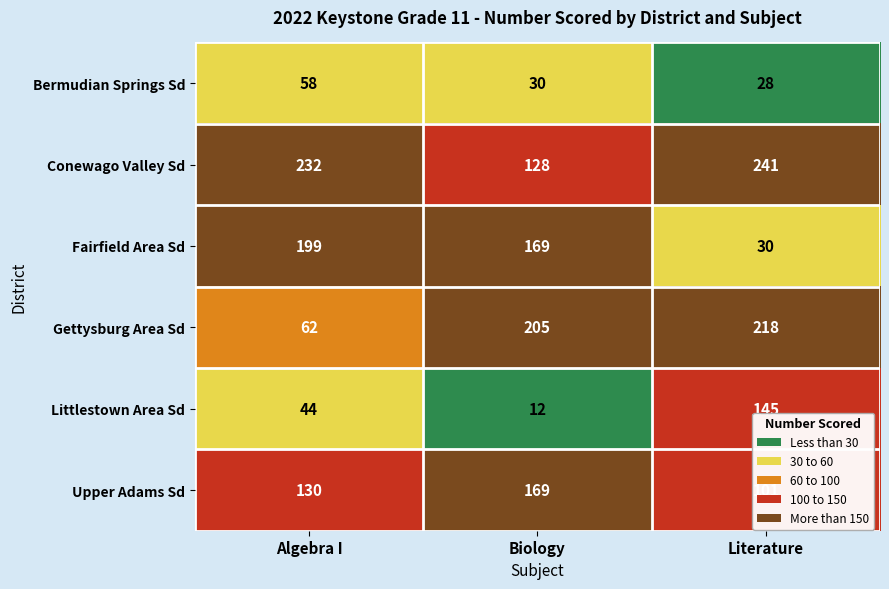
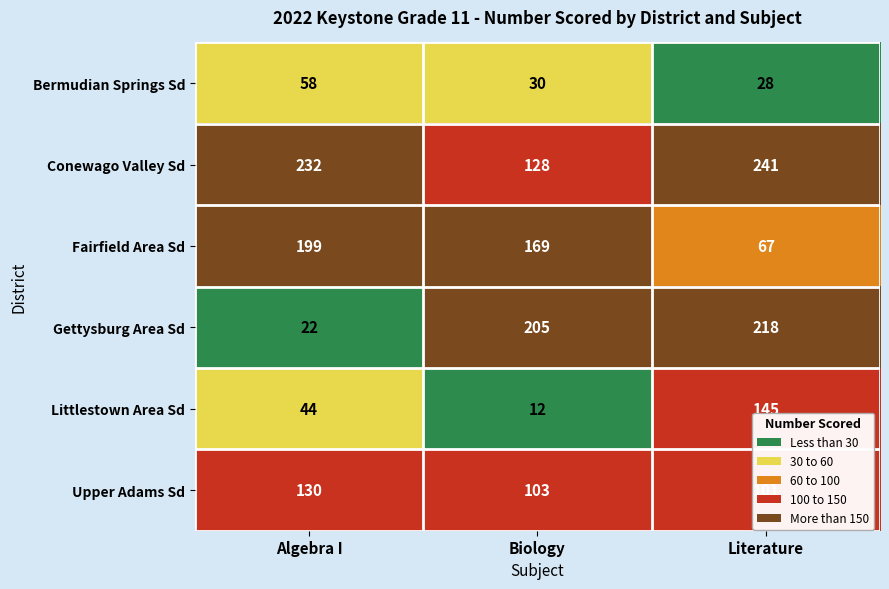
Fairfield Area Sd, Literature: 30 -> 67
Gettysburg Area Sd, Algebra I: 62 -> 22
Upper Adams Sd, Biology: 169 -> 103
